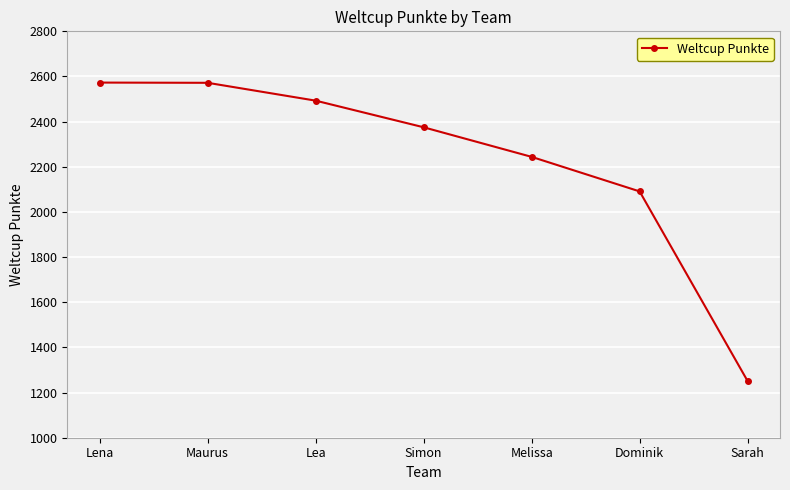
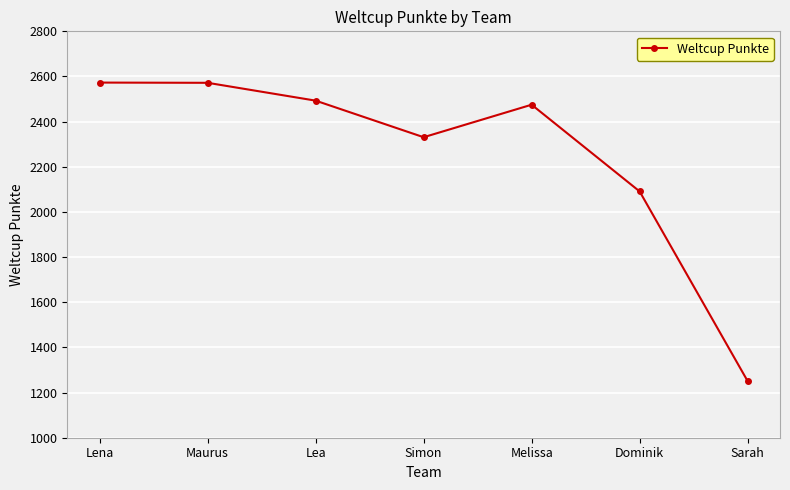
Simon: 2380 -> 2330
Melissa: 2240 -> 2480
